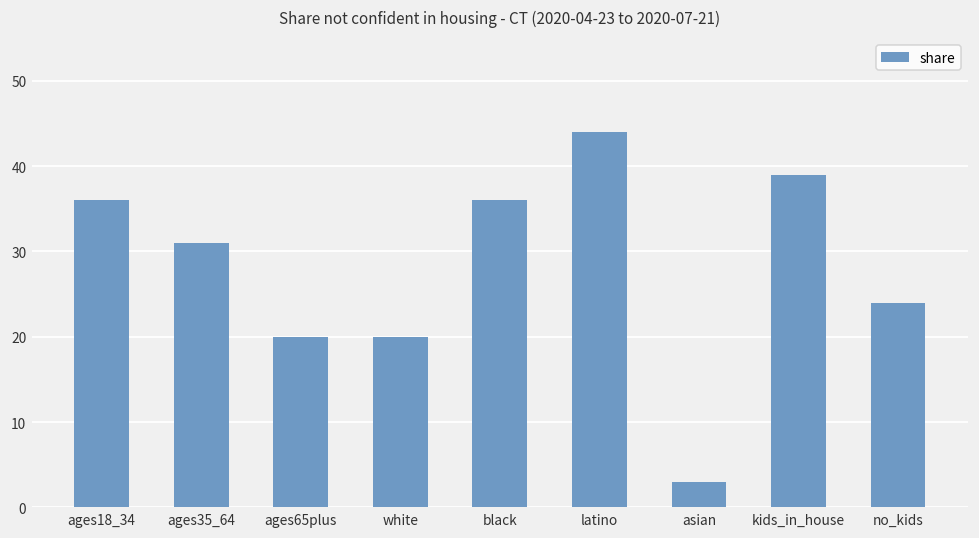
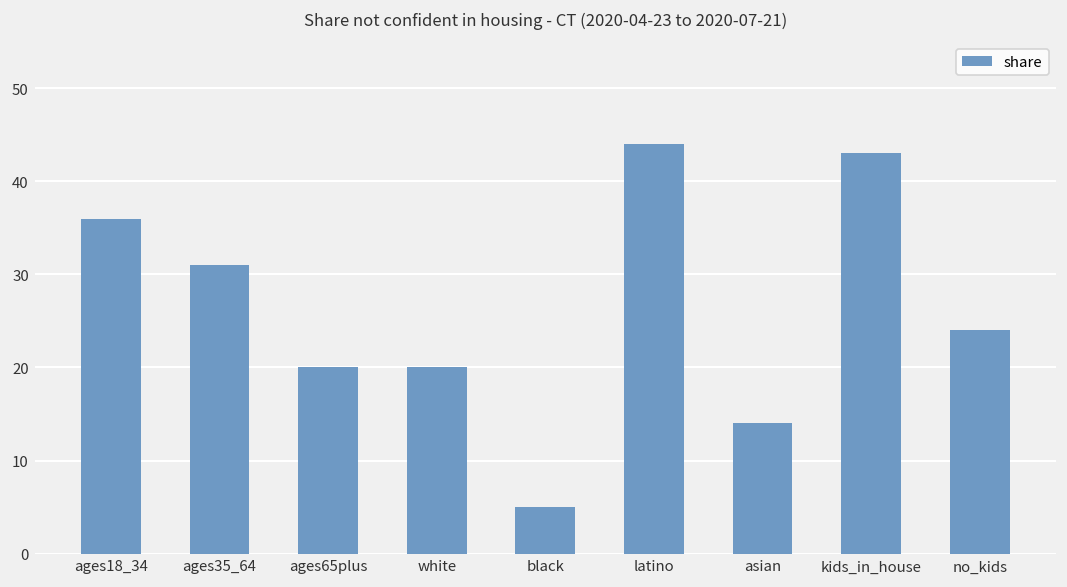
black: 36 -> 5
asian: 3 -> 14
kids_in_house: 39 -> 43
